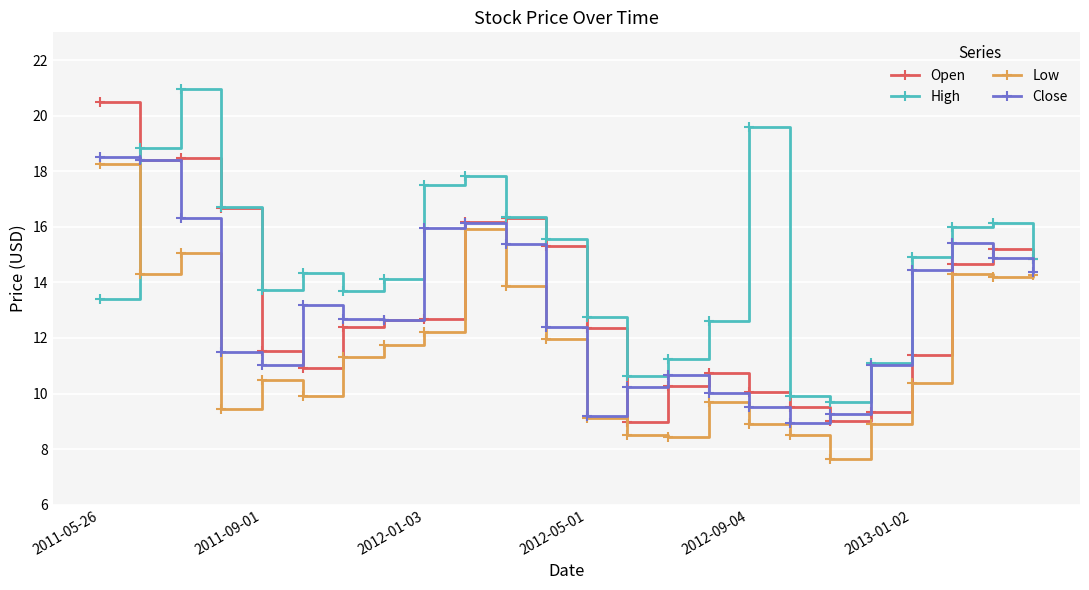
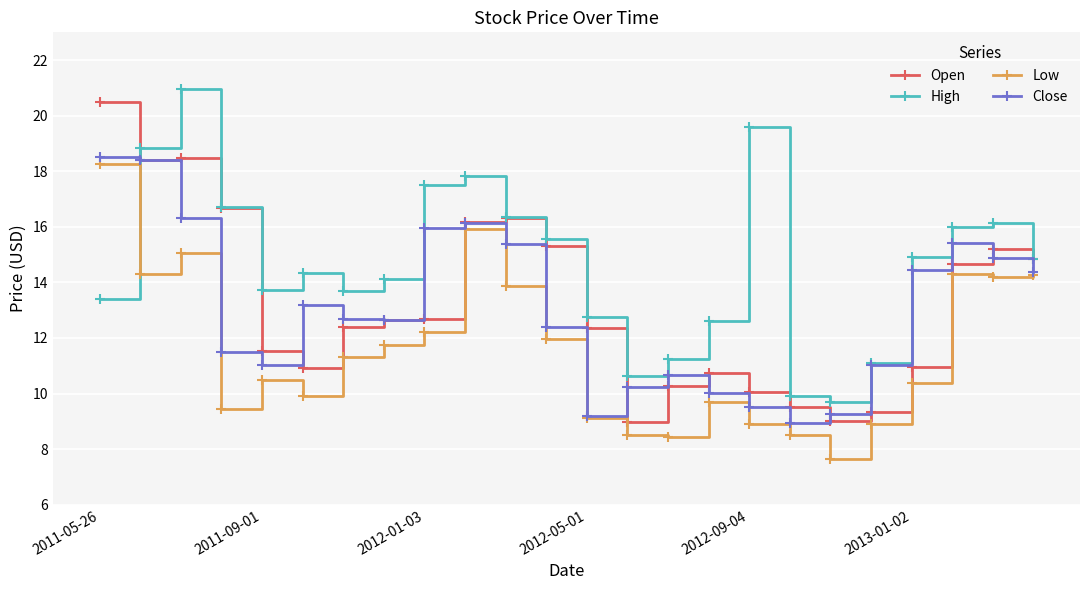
Open, 2013-01-02: 11.4 -> 11.0
